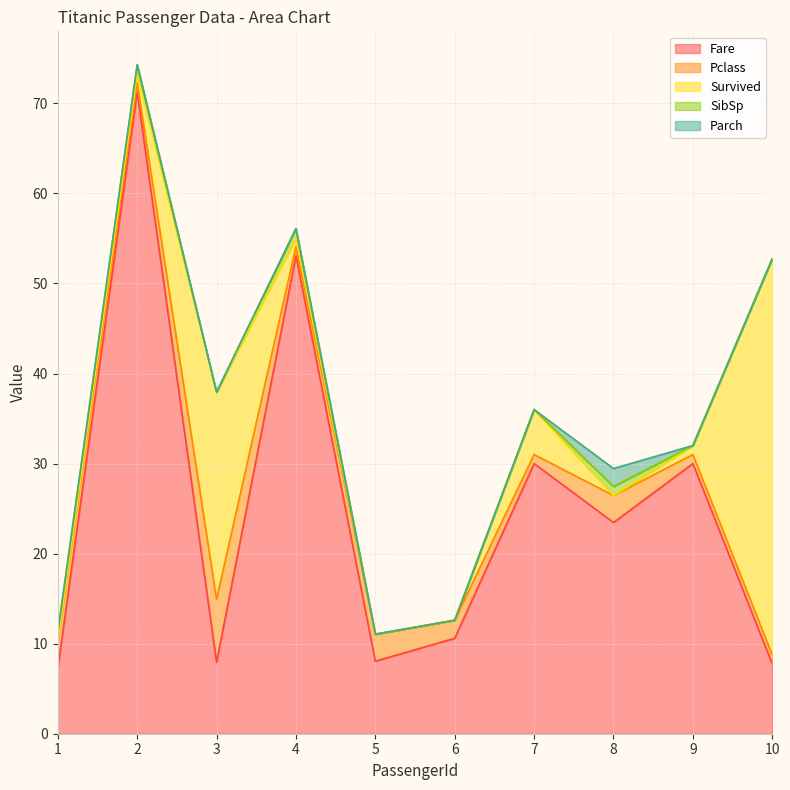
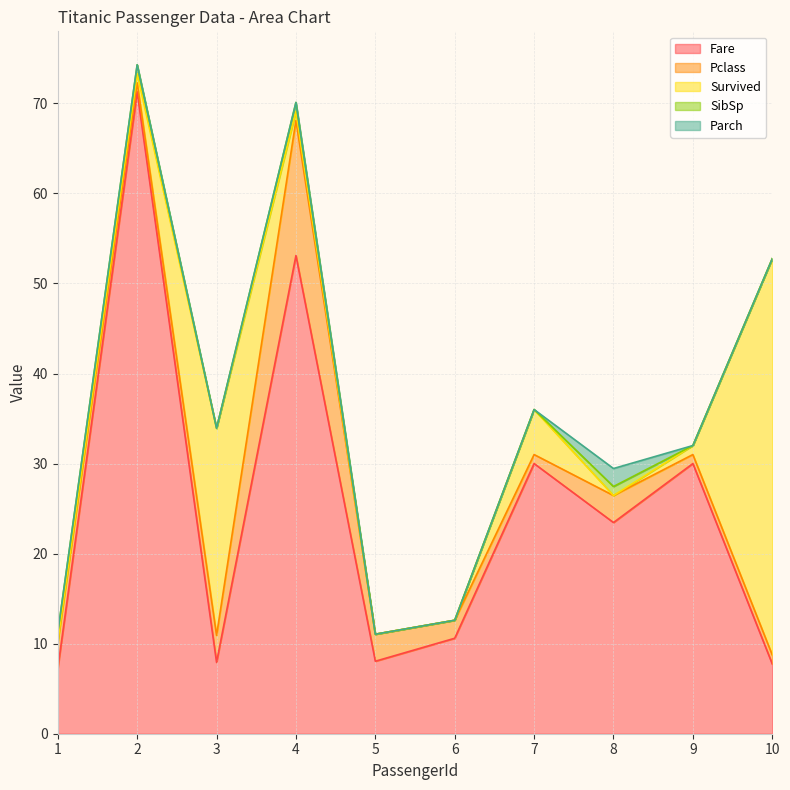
Pclass, 3: 7 -> 3
Pclass, 4: 1 -> 15
